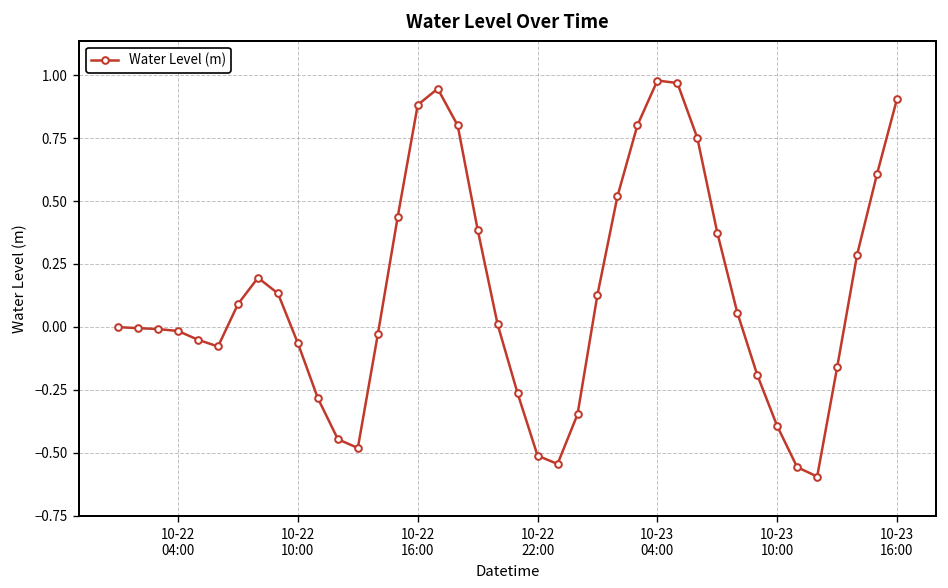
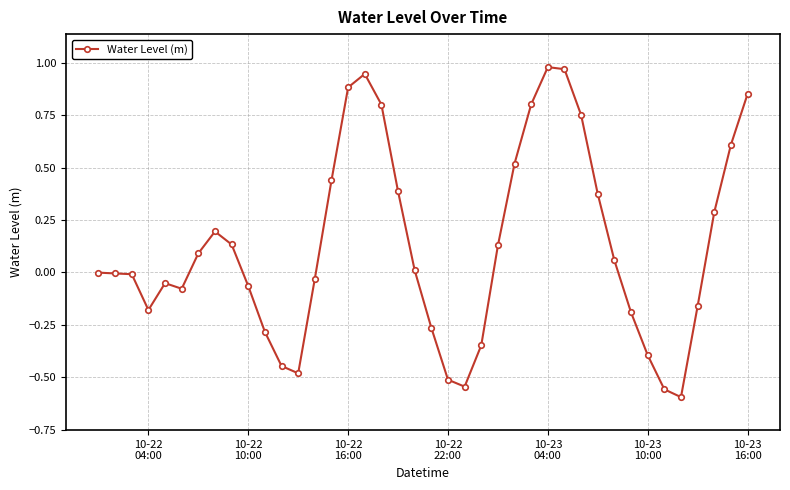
10-22 04:00: -0.02 -> -0.18
10-23 16:00: 0.91 -> 0.85
